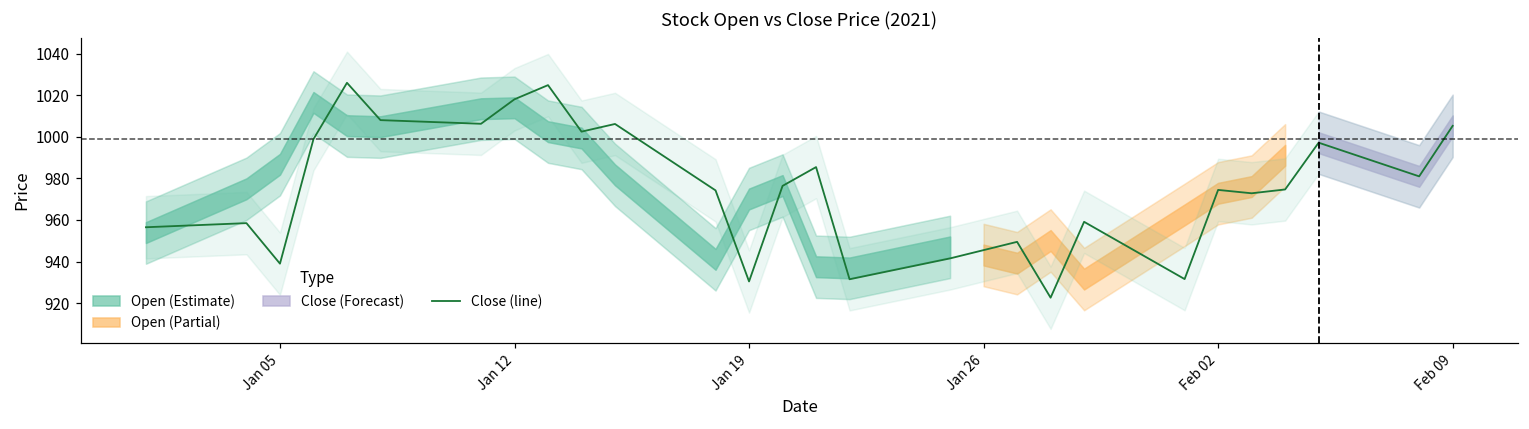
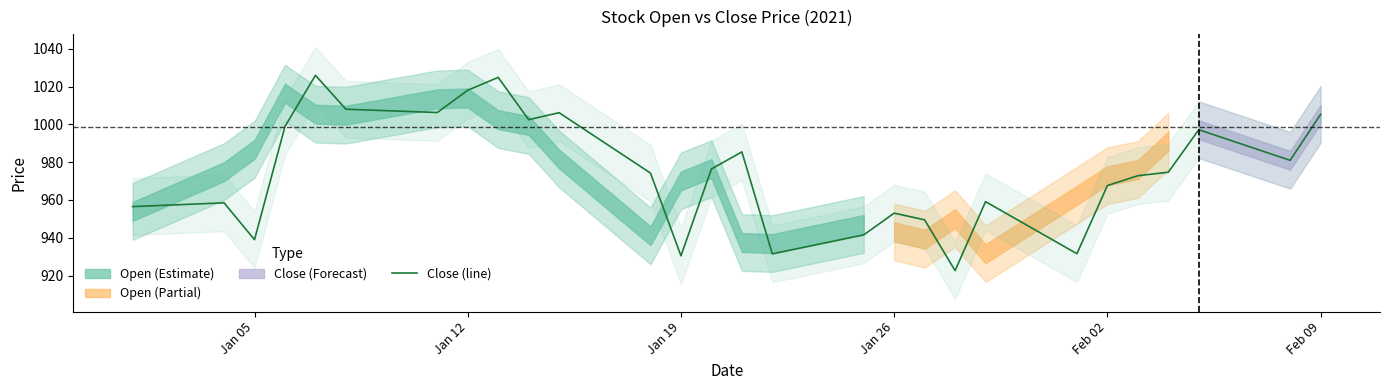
Close (line), Jan 26: 946 -> 953
Close (line), Feb 02: 974 -> 968
